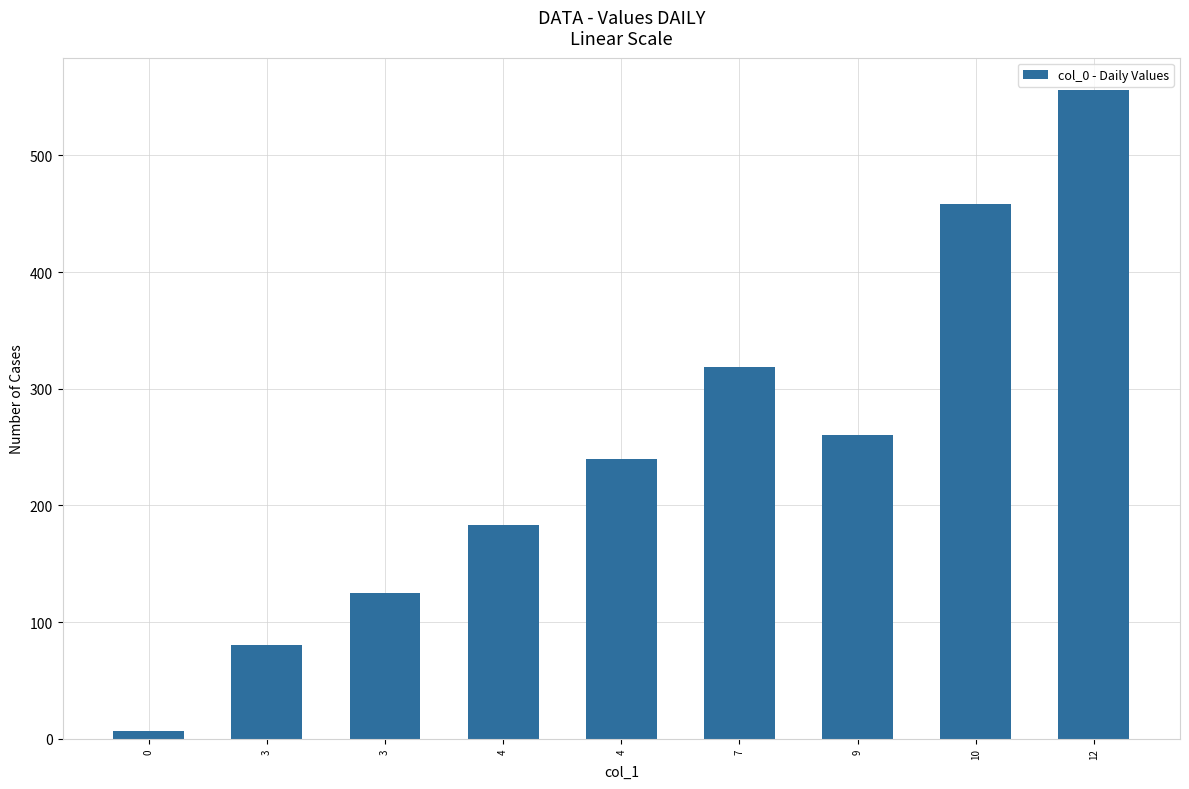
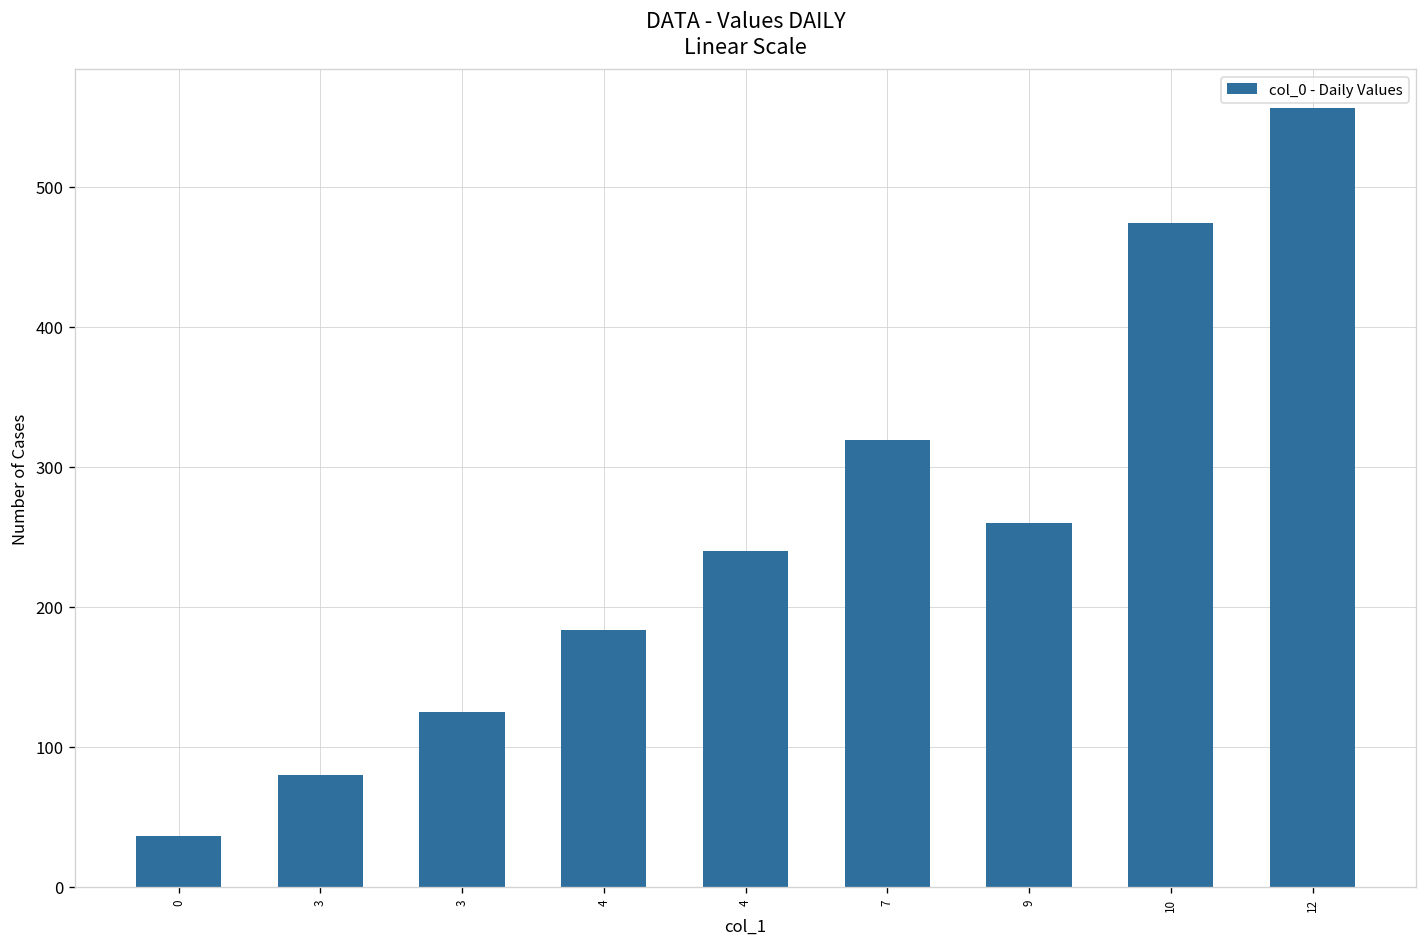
0: 7 -> 36
10: 458 -> 474
